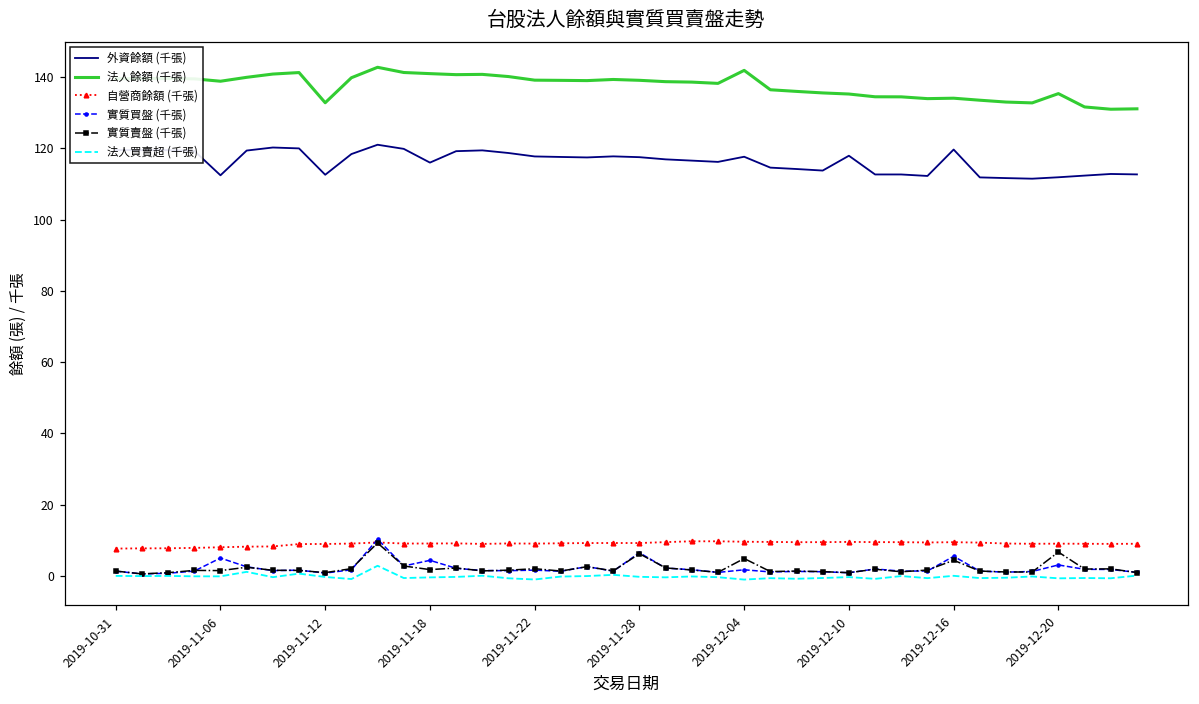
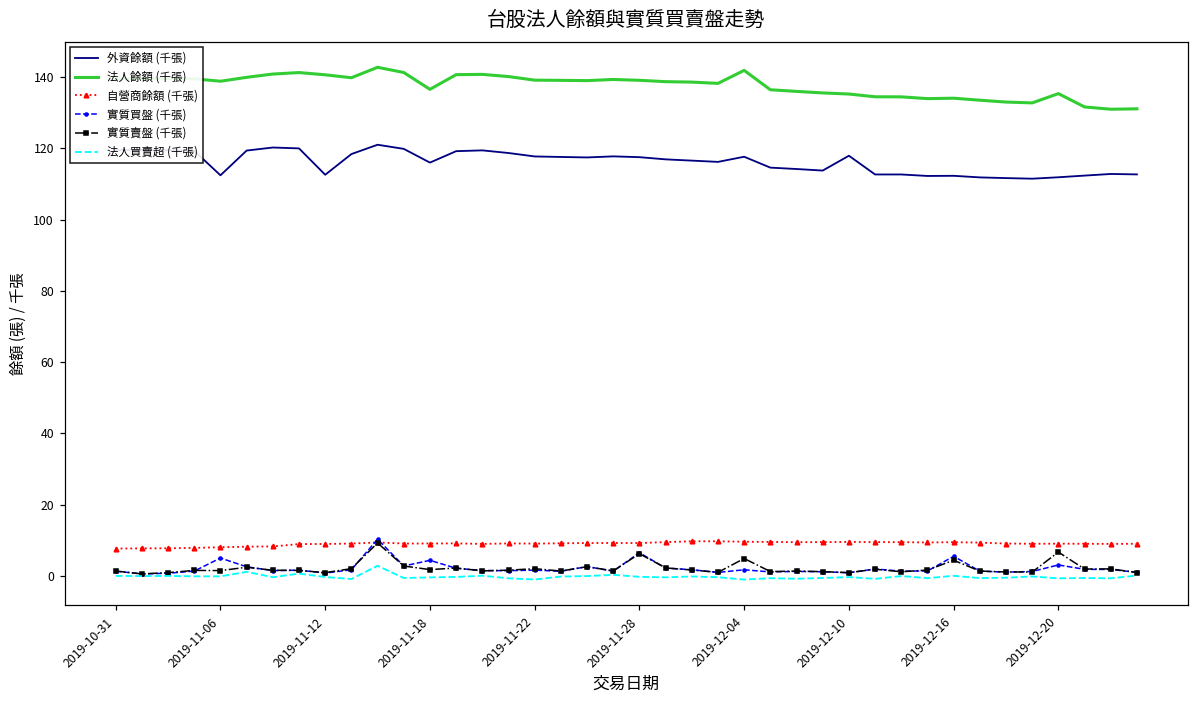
法人餘額 (千張), 2019-11-12: 133 -> 141
法人餘額 (千張), 2019-11-18: 141 -> 137
外資餘額 (千張), 2019-12-16: 120 -> 112
